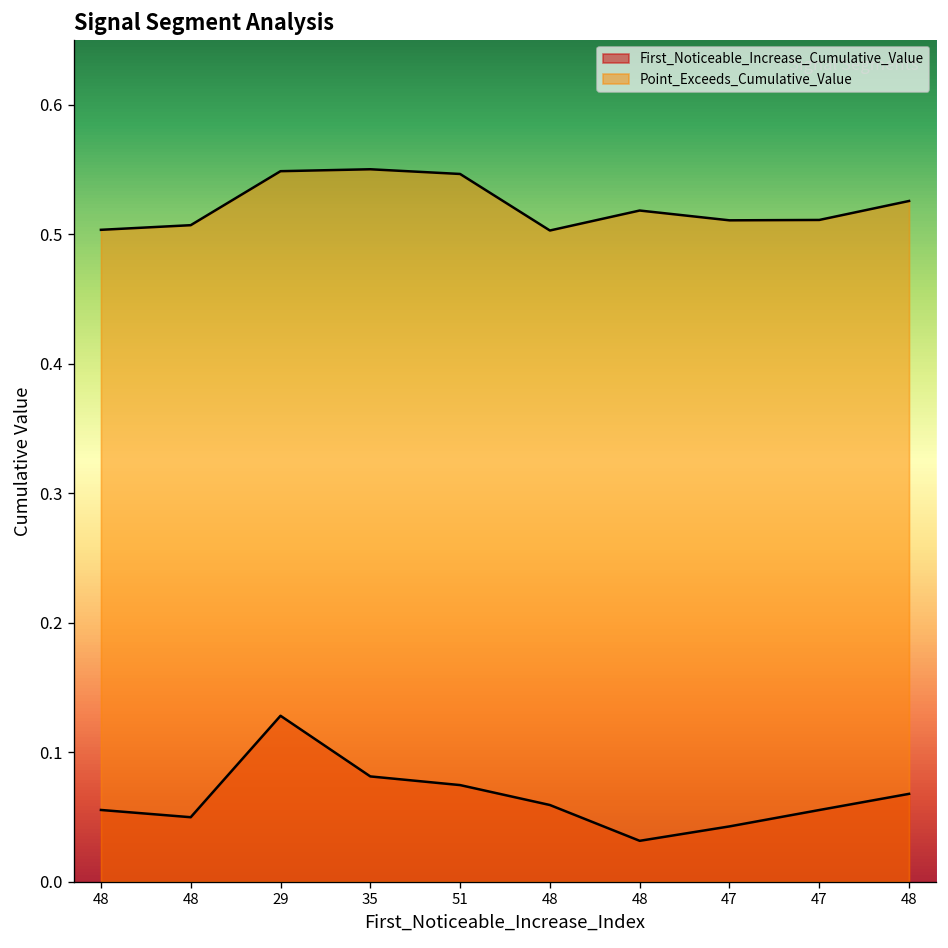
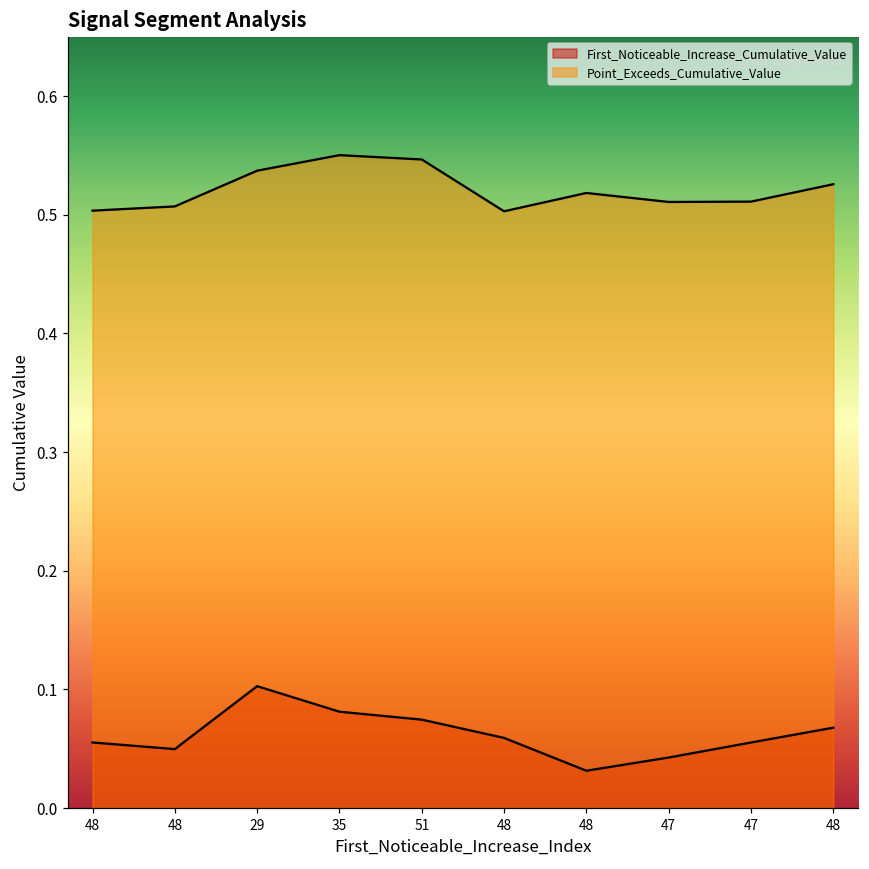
First_Noticeable_Increase_Cumulative_Value, 29: 0.128 -> 0.103
Point_Exceeds_Cumulative_Value, 29: 0.549 -> 0.537
